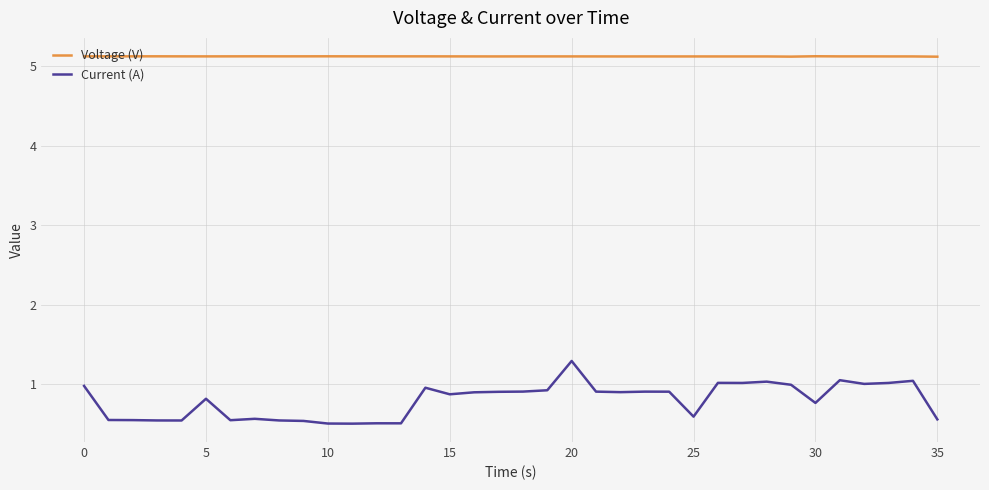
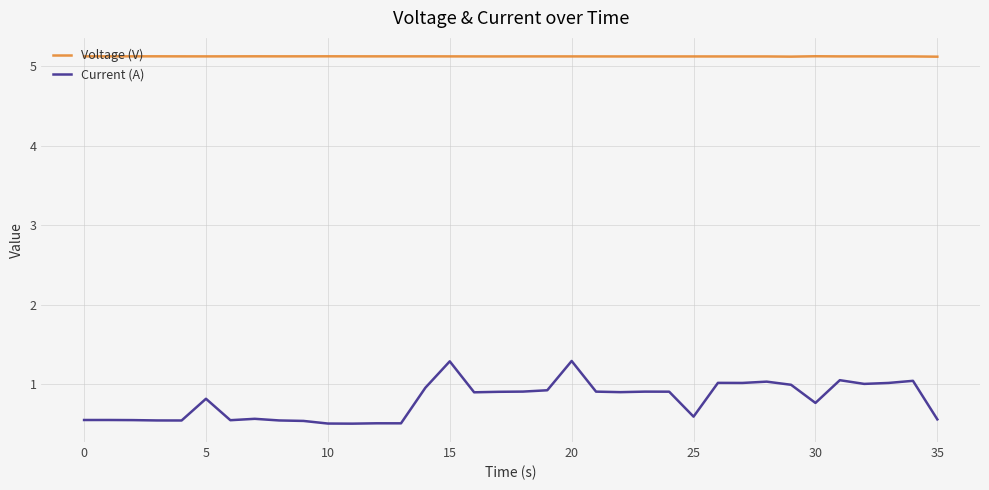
Current (A), 0: 1.0 -> 0.5
Current (A), 15: 0.9 -> 1.3
